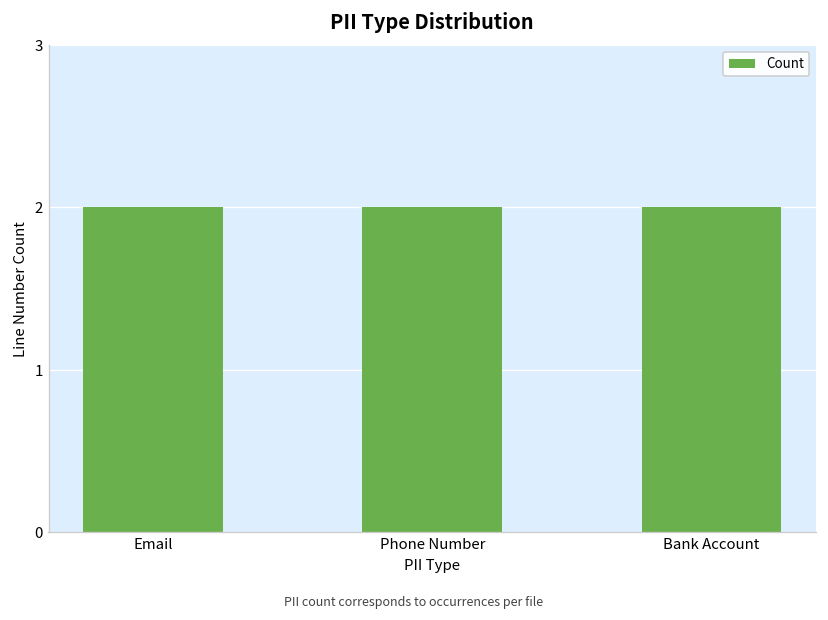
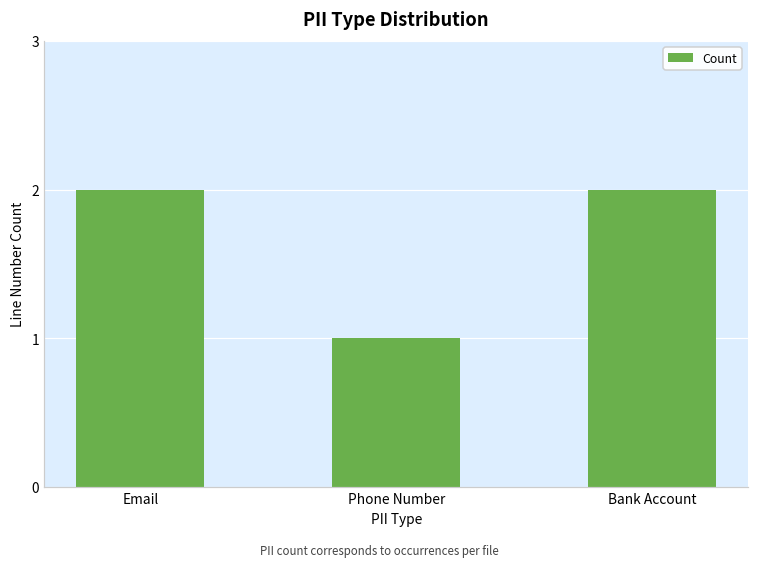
Phone Number: 2 -> 1
